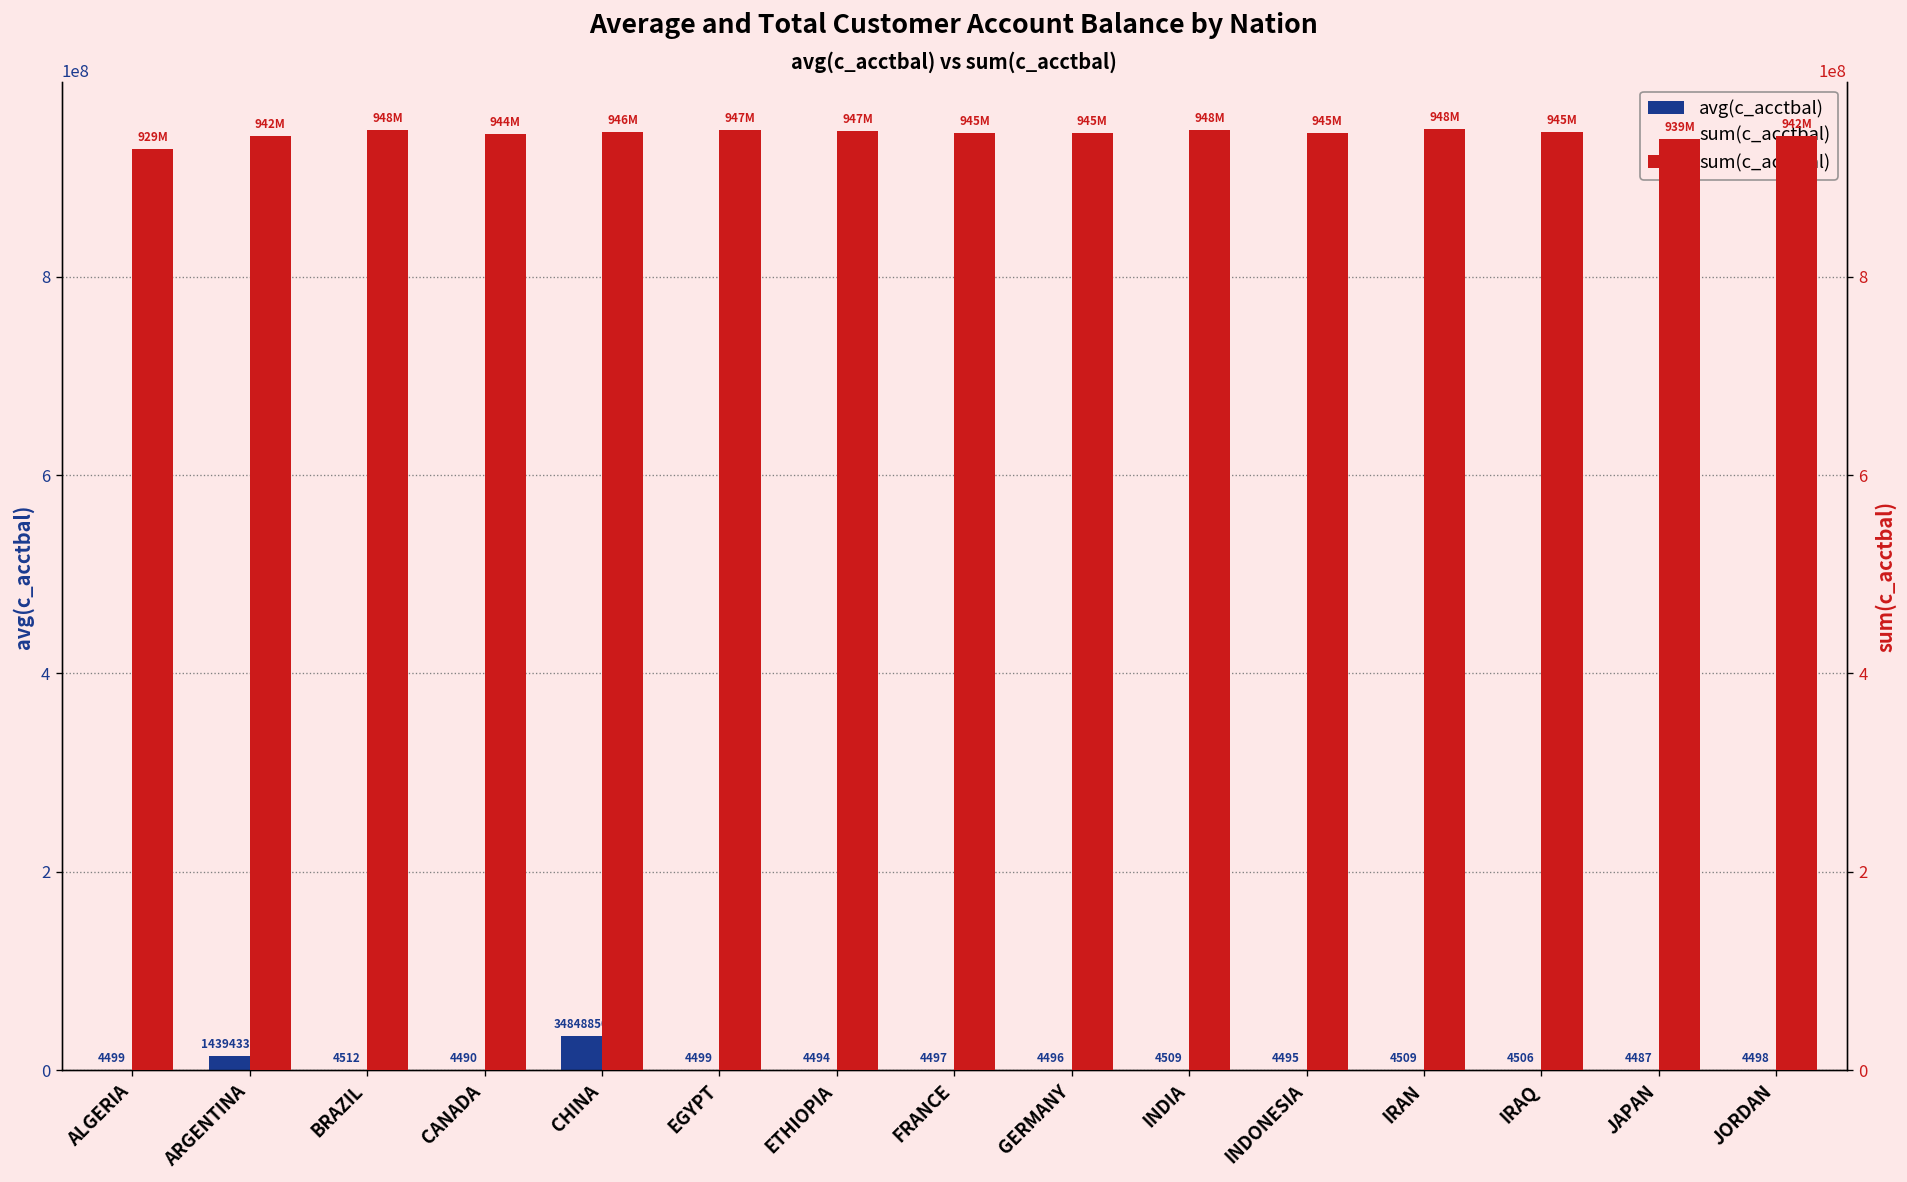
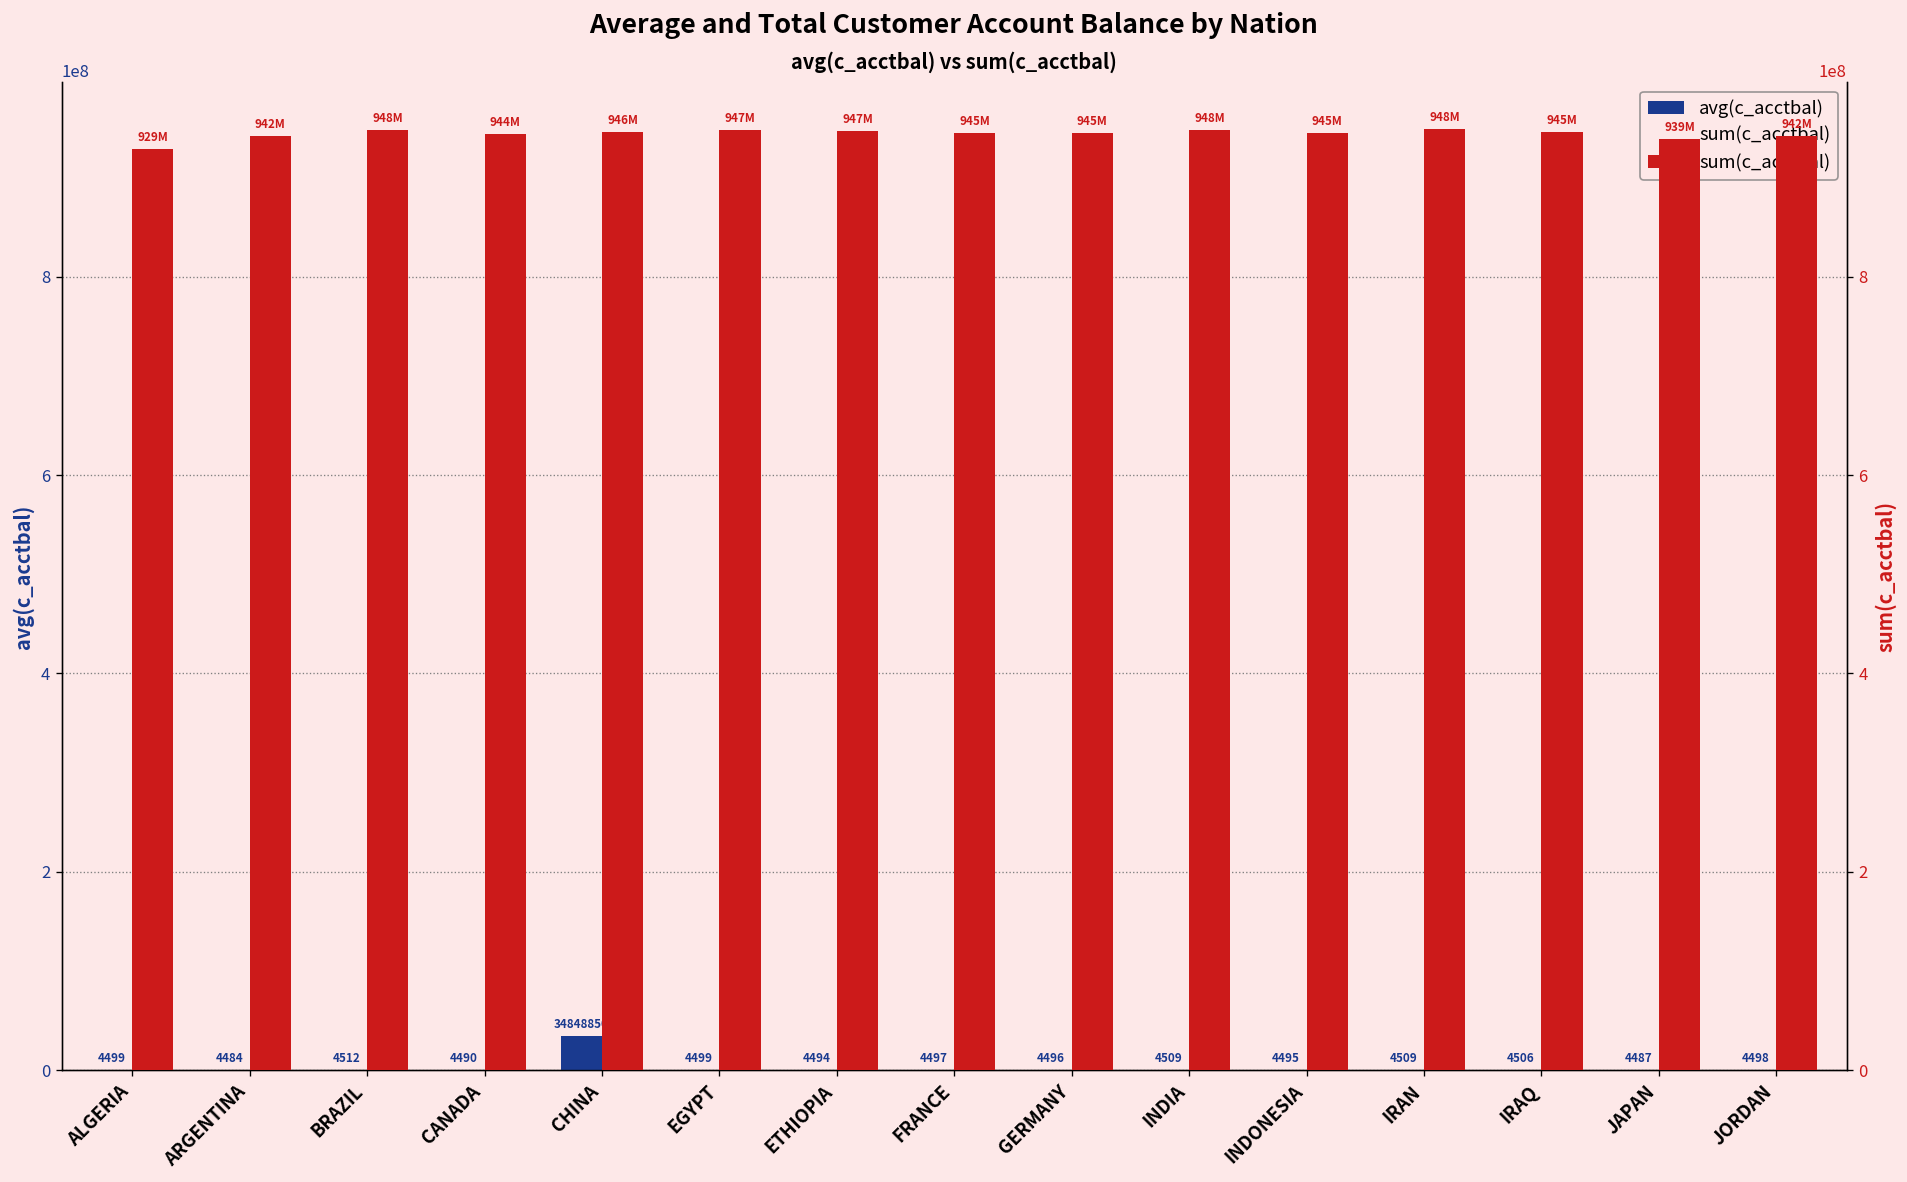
avg(c_acctbal), ARGENTINA: 14394330 -> 4484
